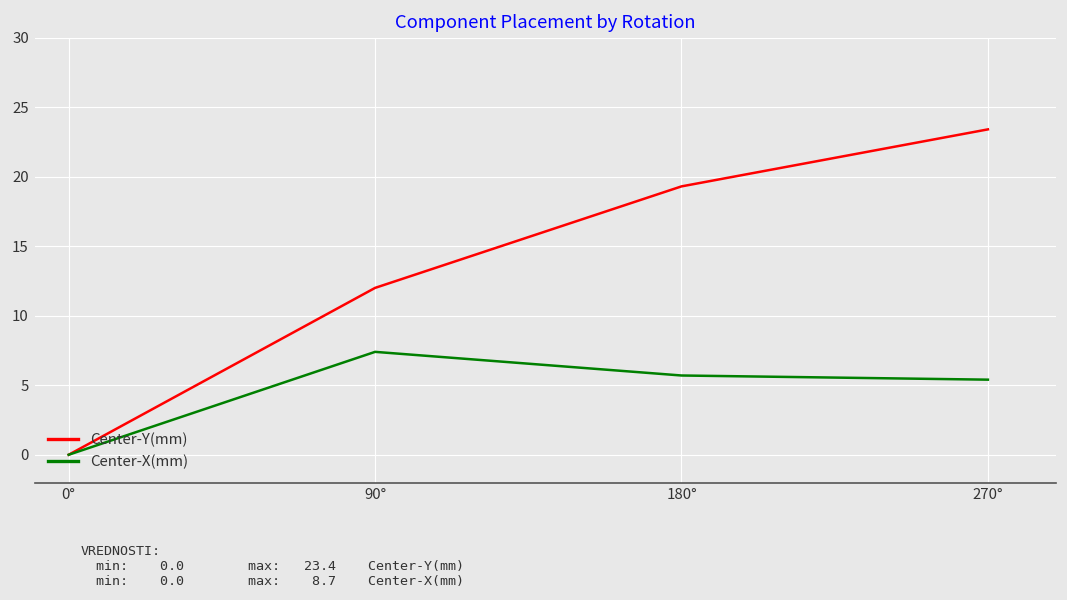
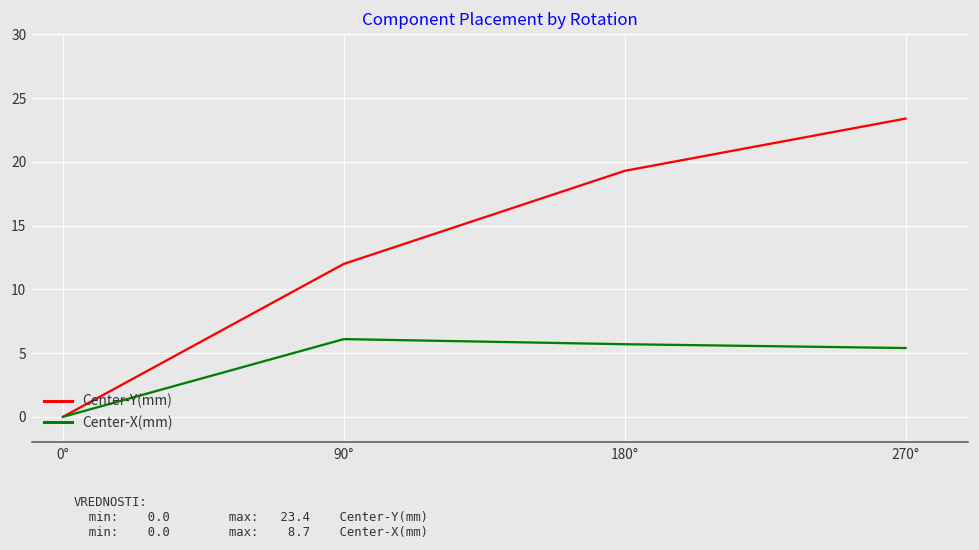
Center-X(mm), 90°: 7.4 -> 6.1
